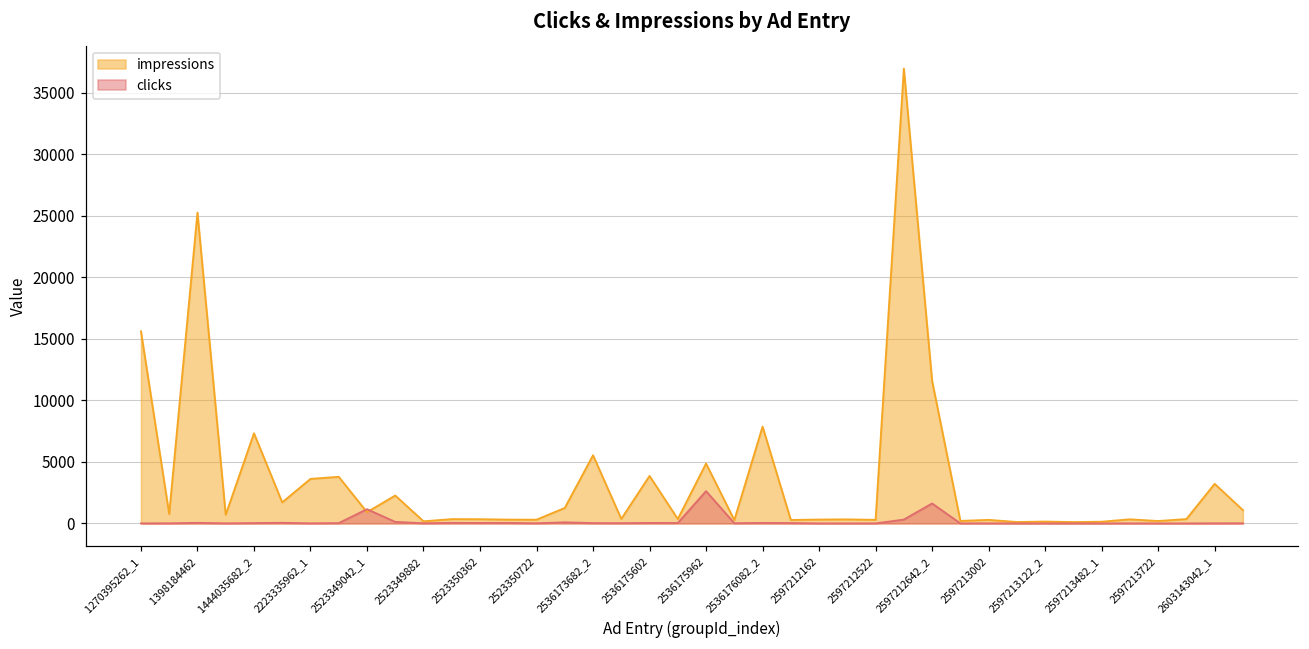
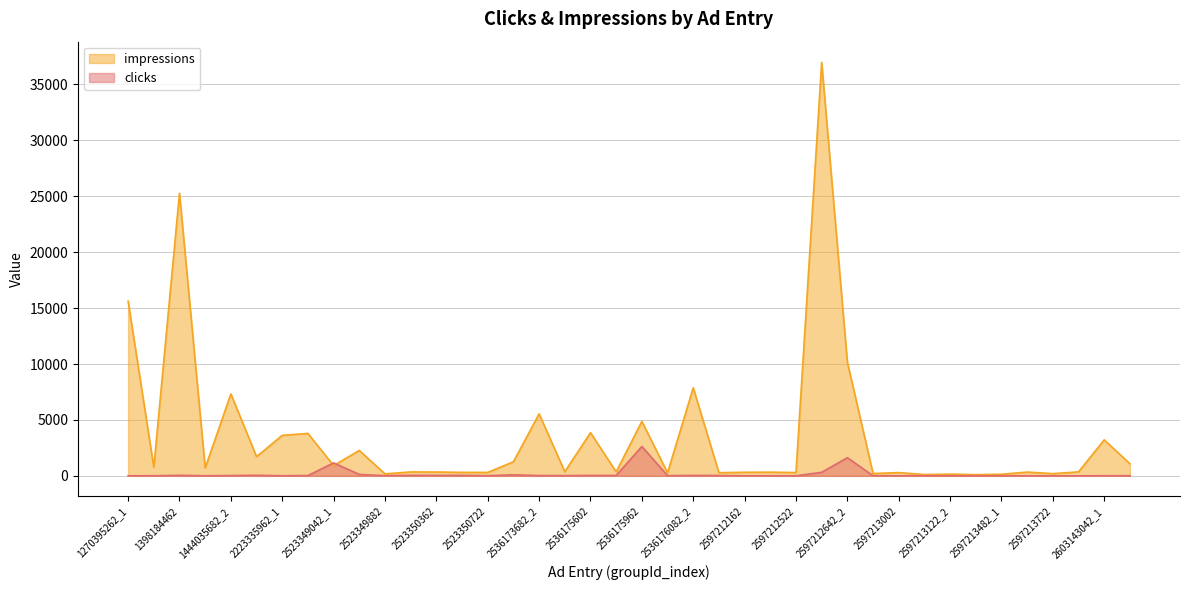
impressions, 2597212642_2: 11600 -> 10200
